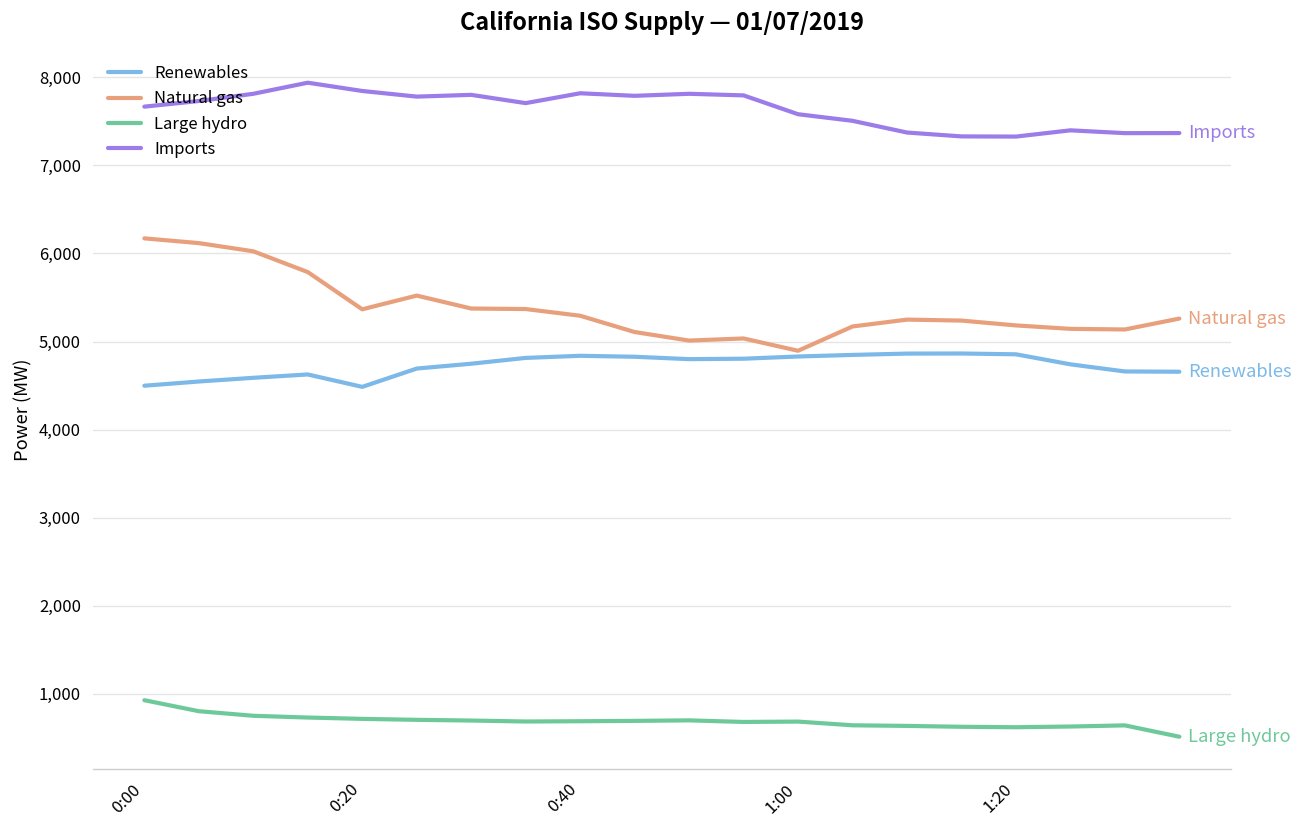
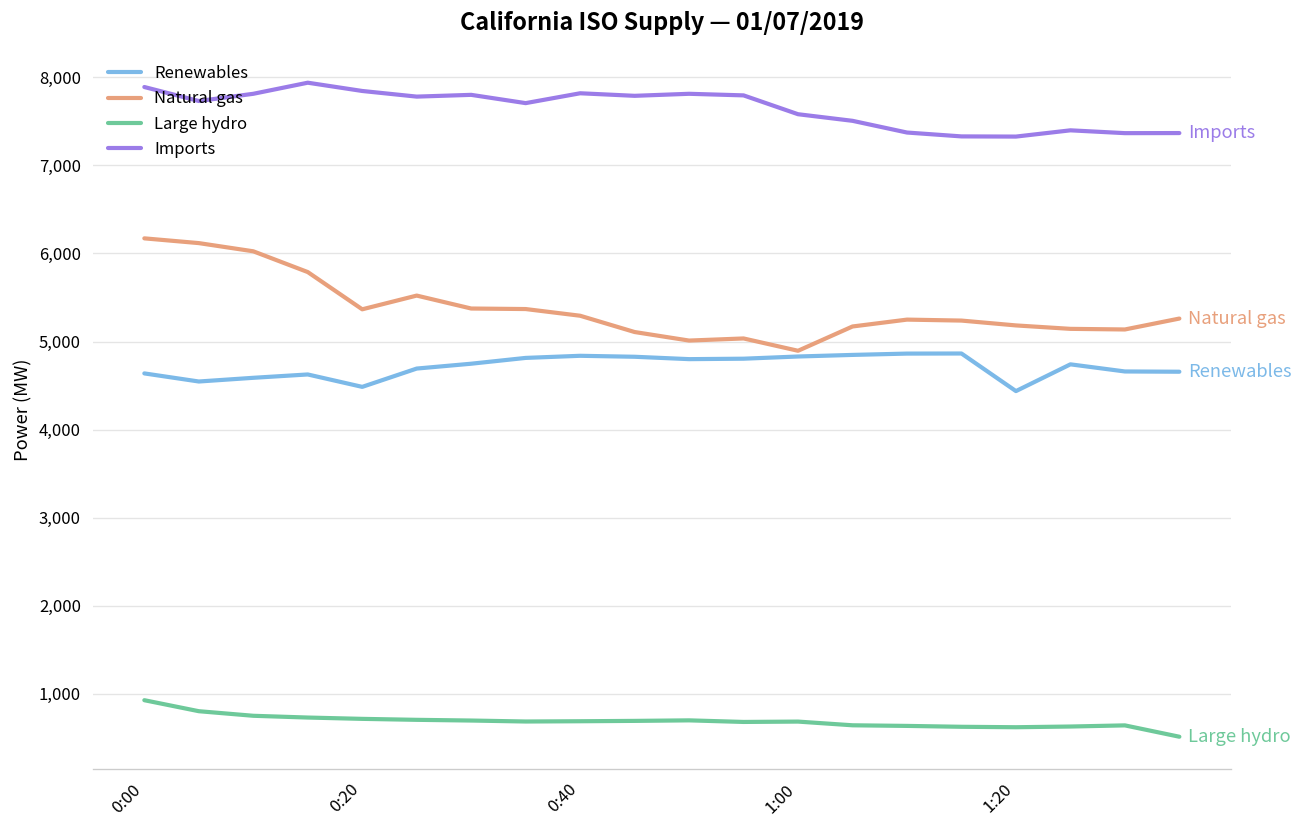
Renewables, 0:00: 4,500 -> 4,600
Imports, 0:00: 7,700 -> 7,900
Renewables, 1:20: 4,900 -> 4,400
